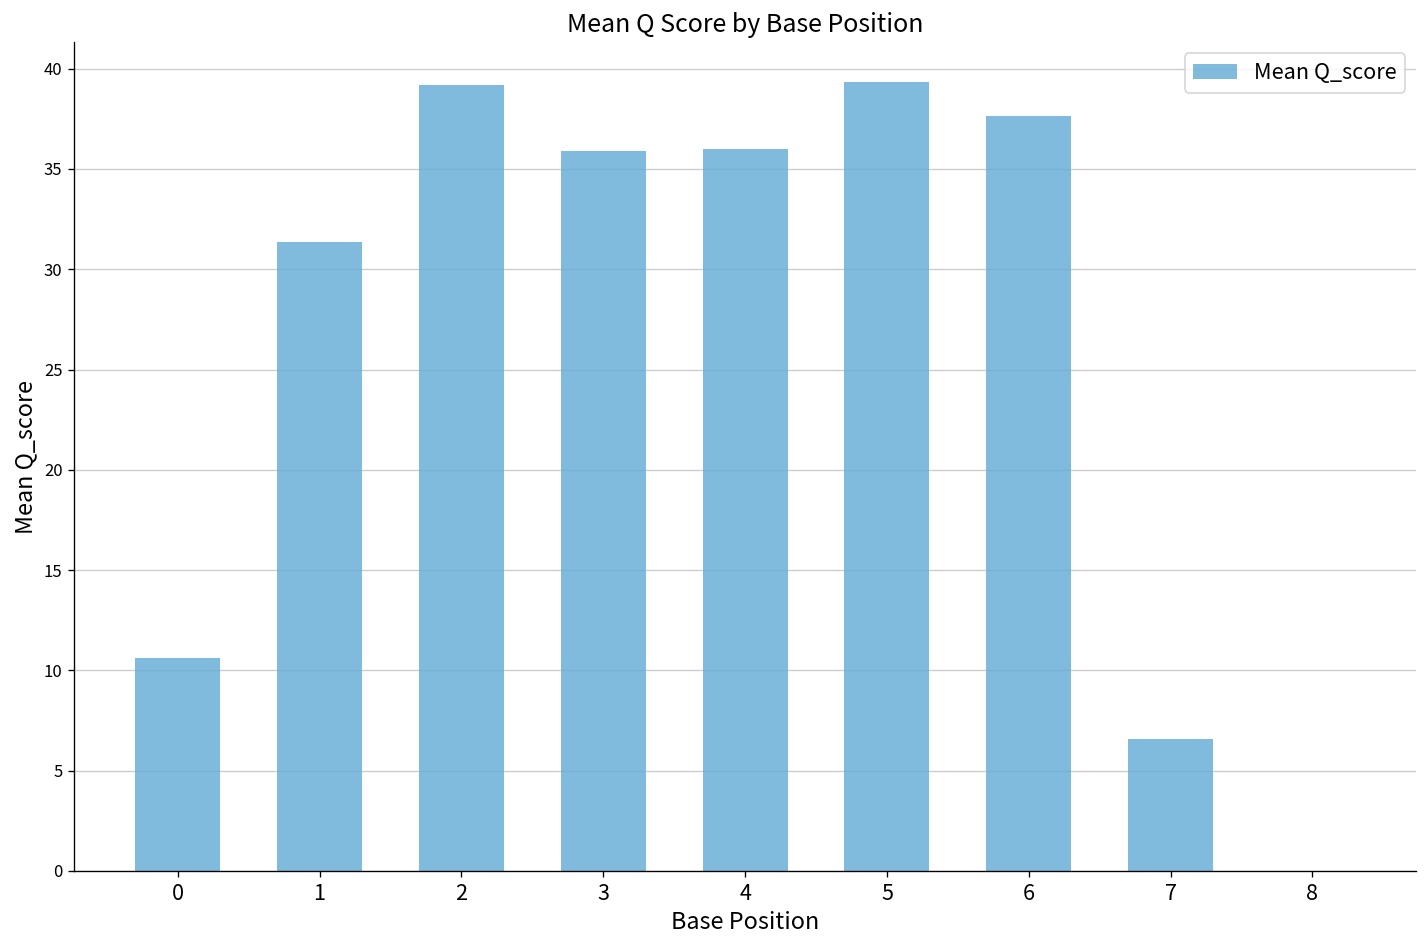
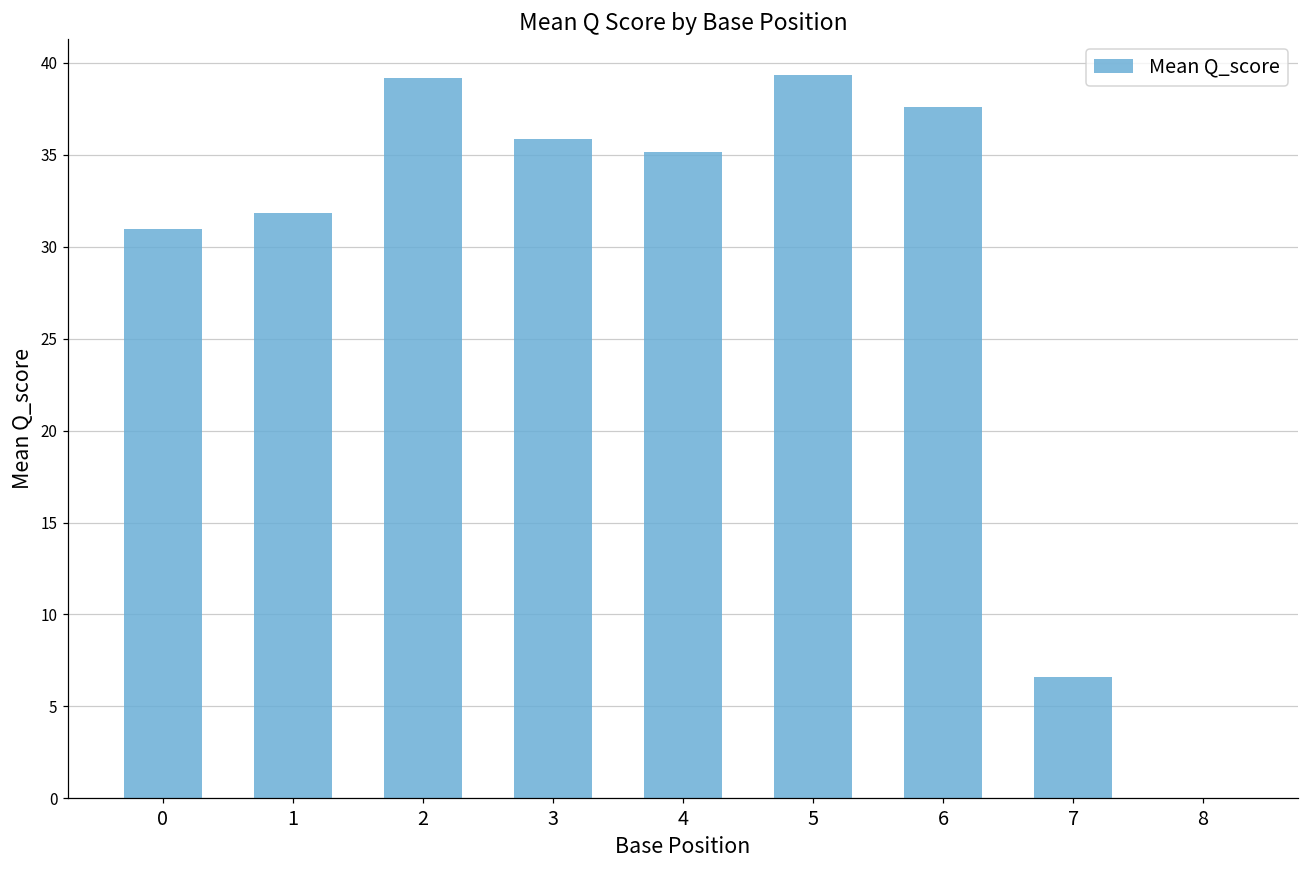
0: 10.6 -> 31.0
1: 31.4 -> 31.9
4: 36.0 -> 35.2
